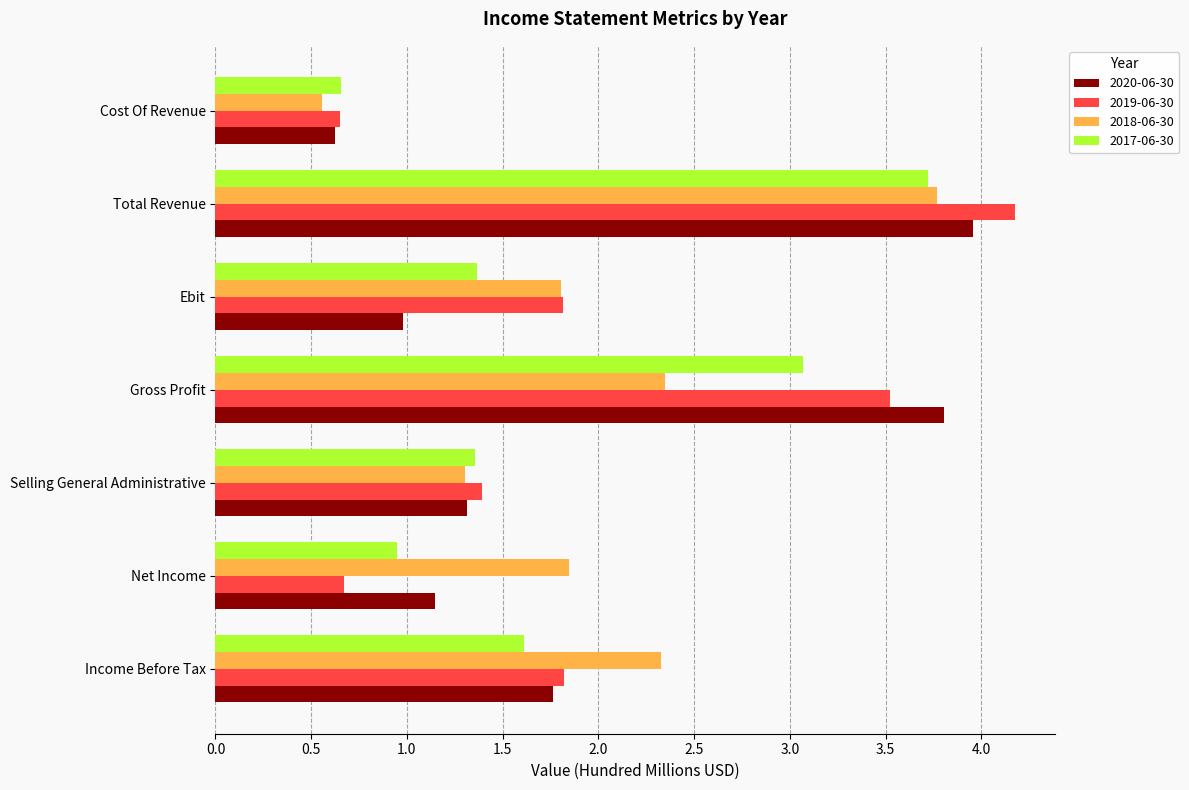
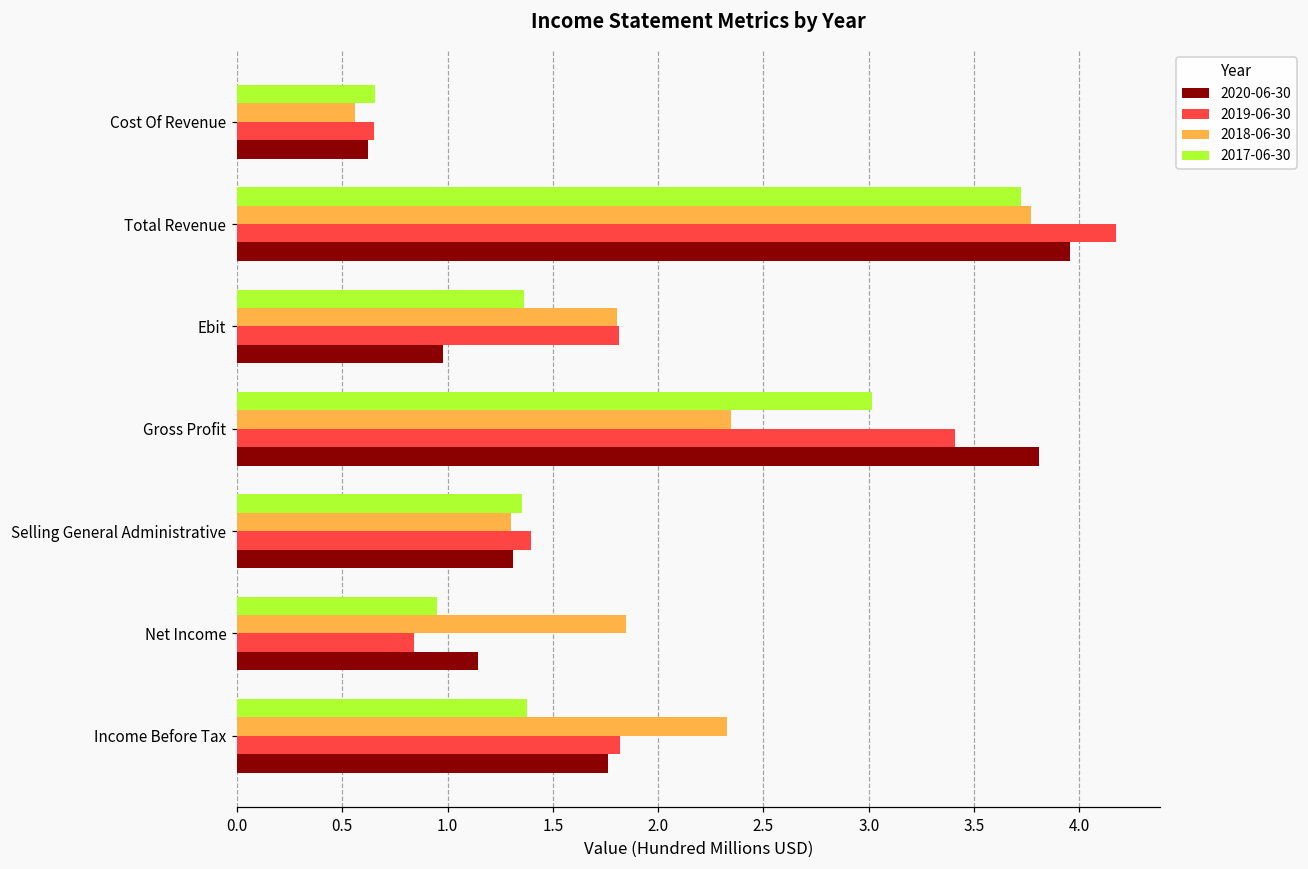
2017-06-30, Gross Profit: 3.07 -> 3.02
2019-06-30, Gross Profit: 3.52 -> 3.41
2019-06-30, Net Income: 0.67 -> 0.84
2017-06-30, Income Before Tax: 1.61 -> 1.38
